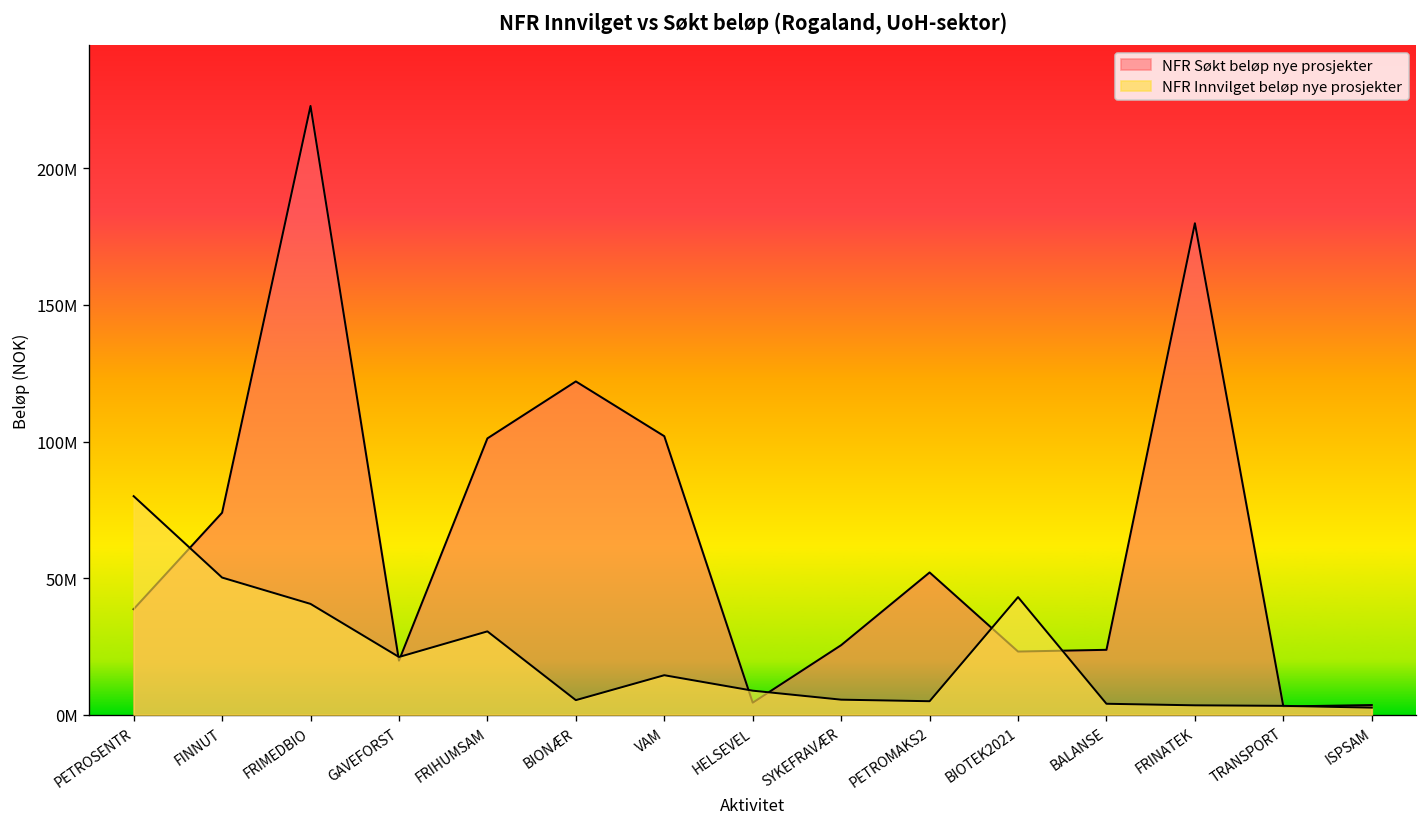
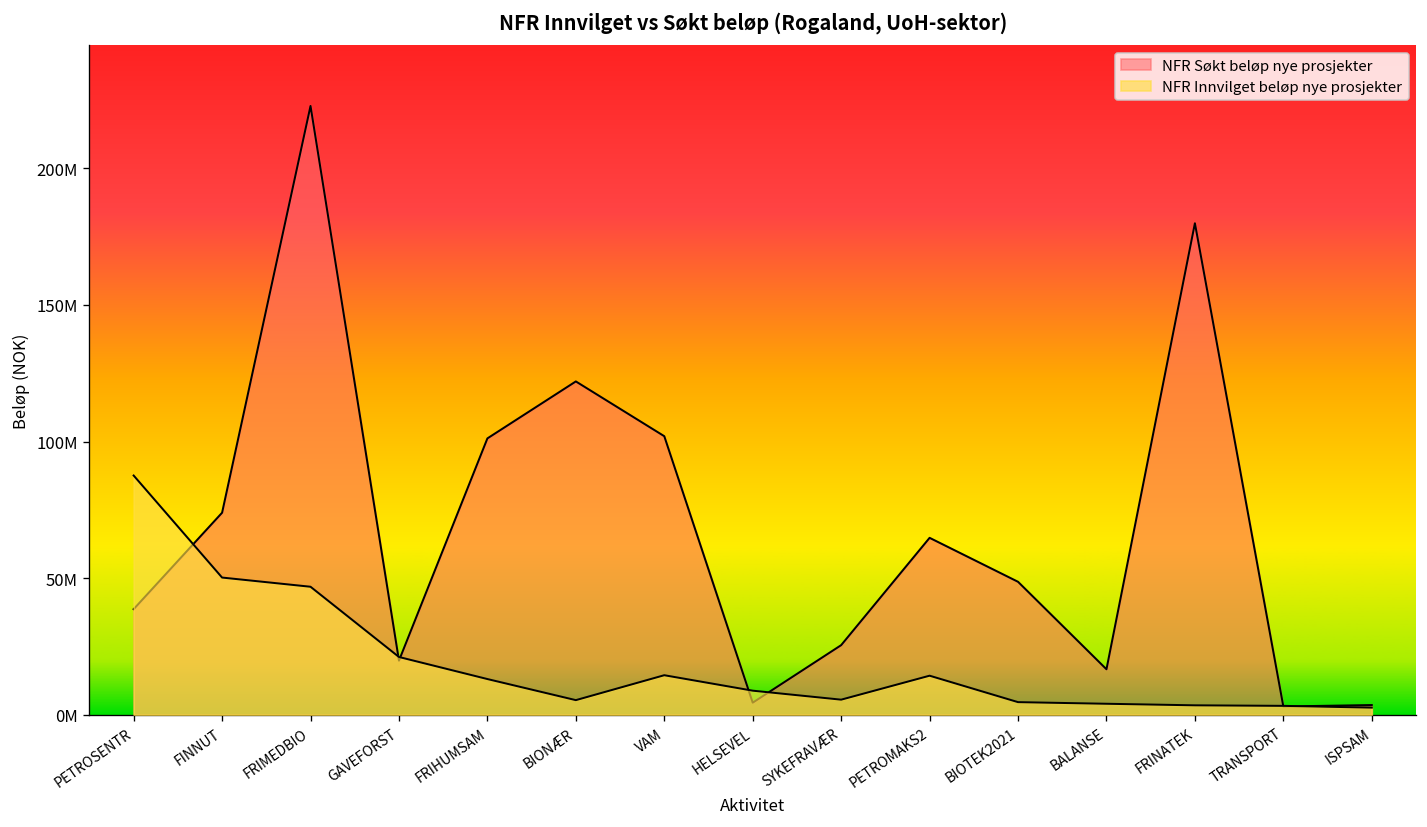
NFR Innvilget beløp nye prosjekter, PETROSENTR: 80000000 -> 88000000
NFR Innvilget beløp nye prosjekter, FRIMEDBIO: 41000000 -> 47000000
NFR Innvilget beløp nye prosjekter, FRIHUMSAM: 31000000 -> 13000000
NFR Søkt beløp nye prosjekter, PETROMAKS2: 52000000 -> 65000000
NFR Innvilget beløp nye prosjekter, PETROMAKS2: 5000000 -> 14000000
NFR Søkt beløp nye prosjekter, BIOTEK2021: 23000000 -> 49000000
NFR Innvilget beløp nye prosjekter, BIOTEK2021: 43000000 -> 5000000
NFR Søkt beløp nye prosjekter, BALANSE: 24000000 -> 17000000
